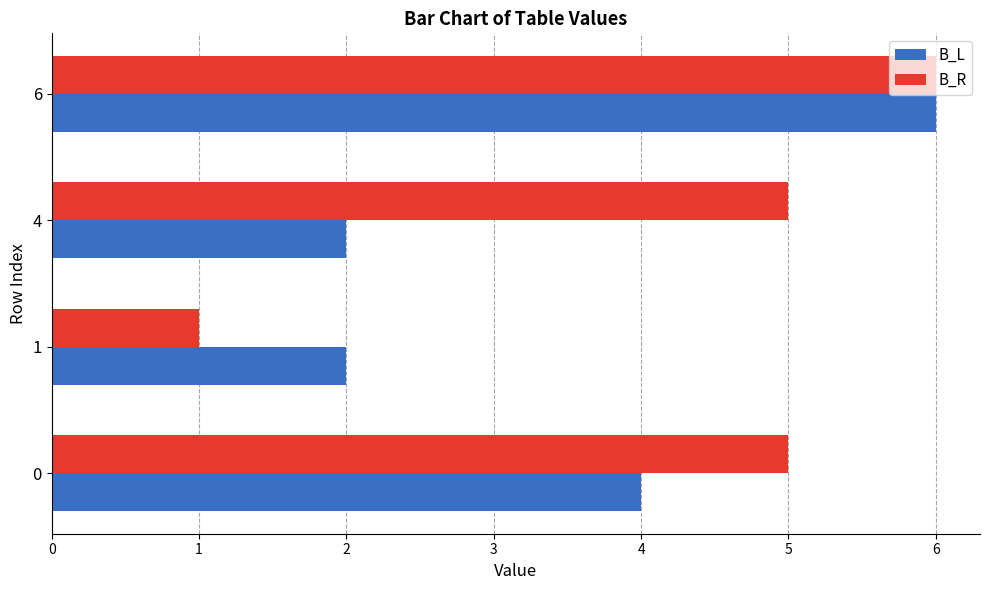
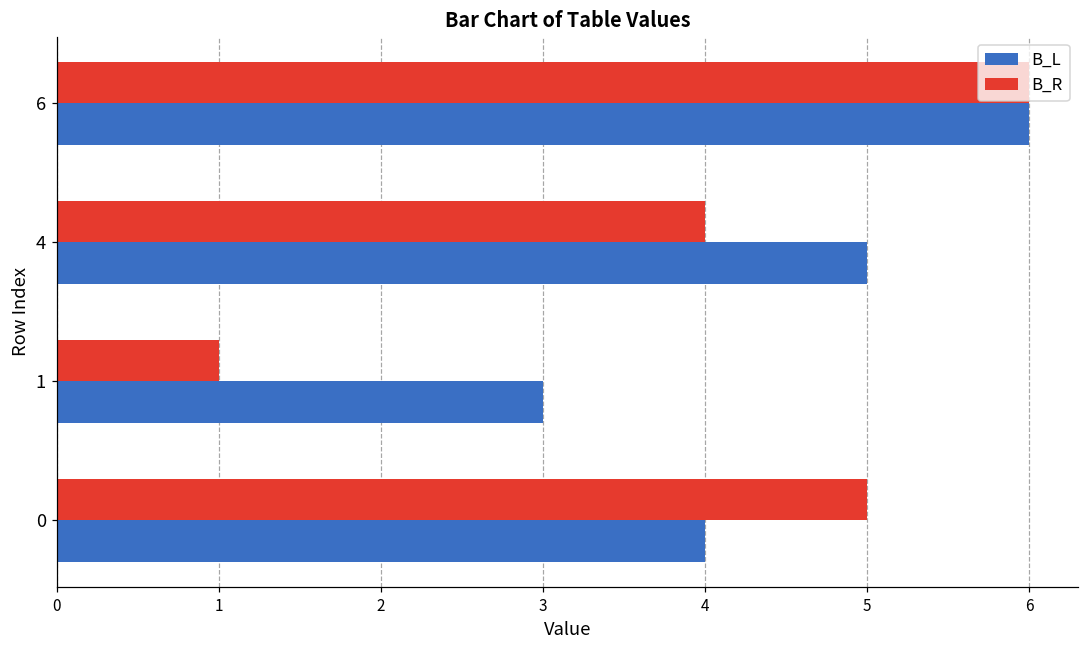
B_R, 4: 5 -> 4
B_L, 4: 2 -> 5
B_L, 1: 2 -> 3
